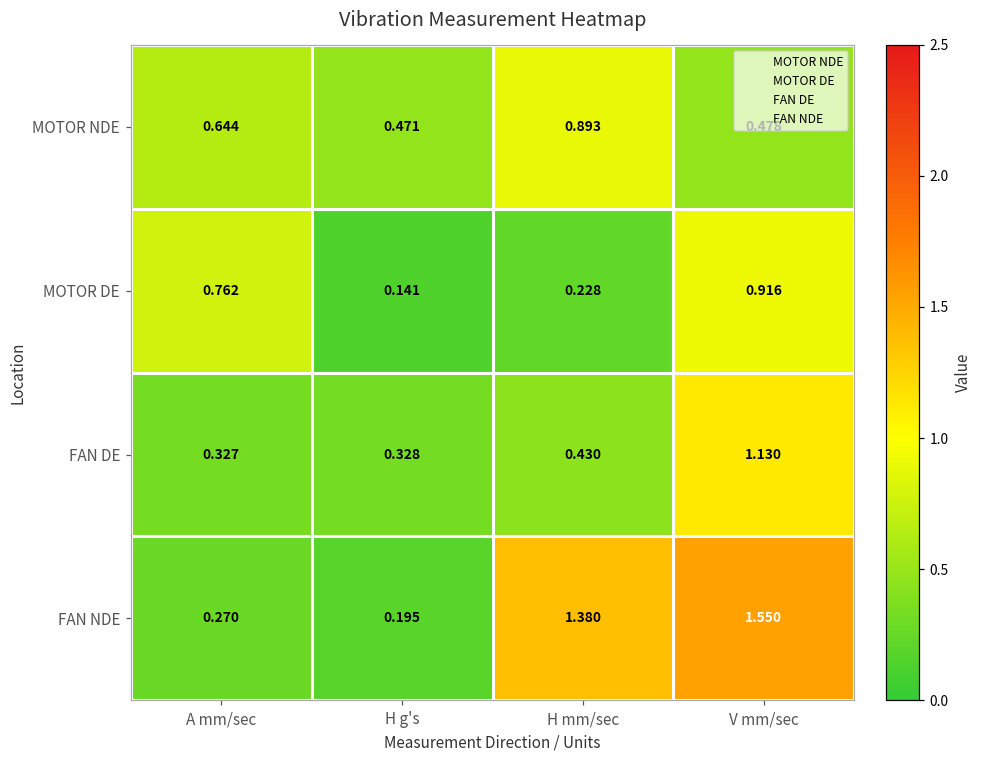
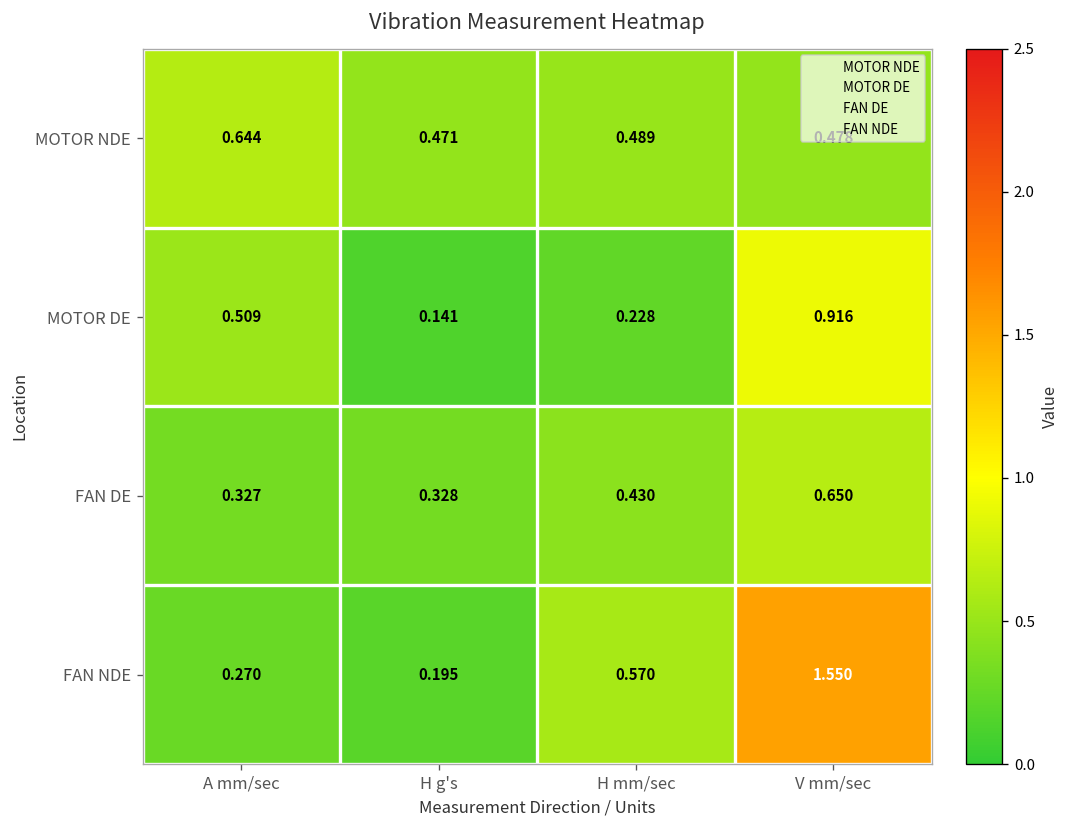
MOTOR NDE, H mm/sec: 0.893 -> 0.489
MOTOR DE, A mm/sec: 0.762 -> 0.509
FAN DE, V mm/sec: 1.130 -> 0.650
FAN NDE, H mm/sec: 1.380 -> 0.570
